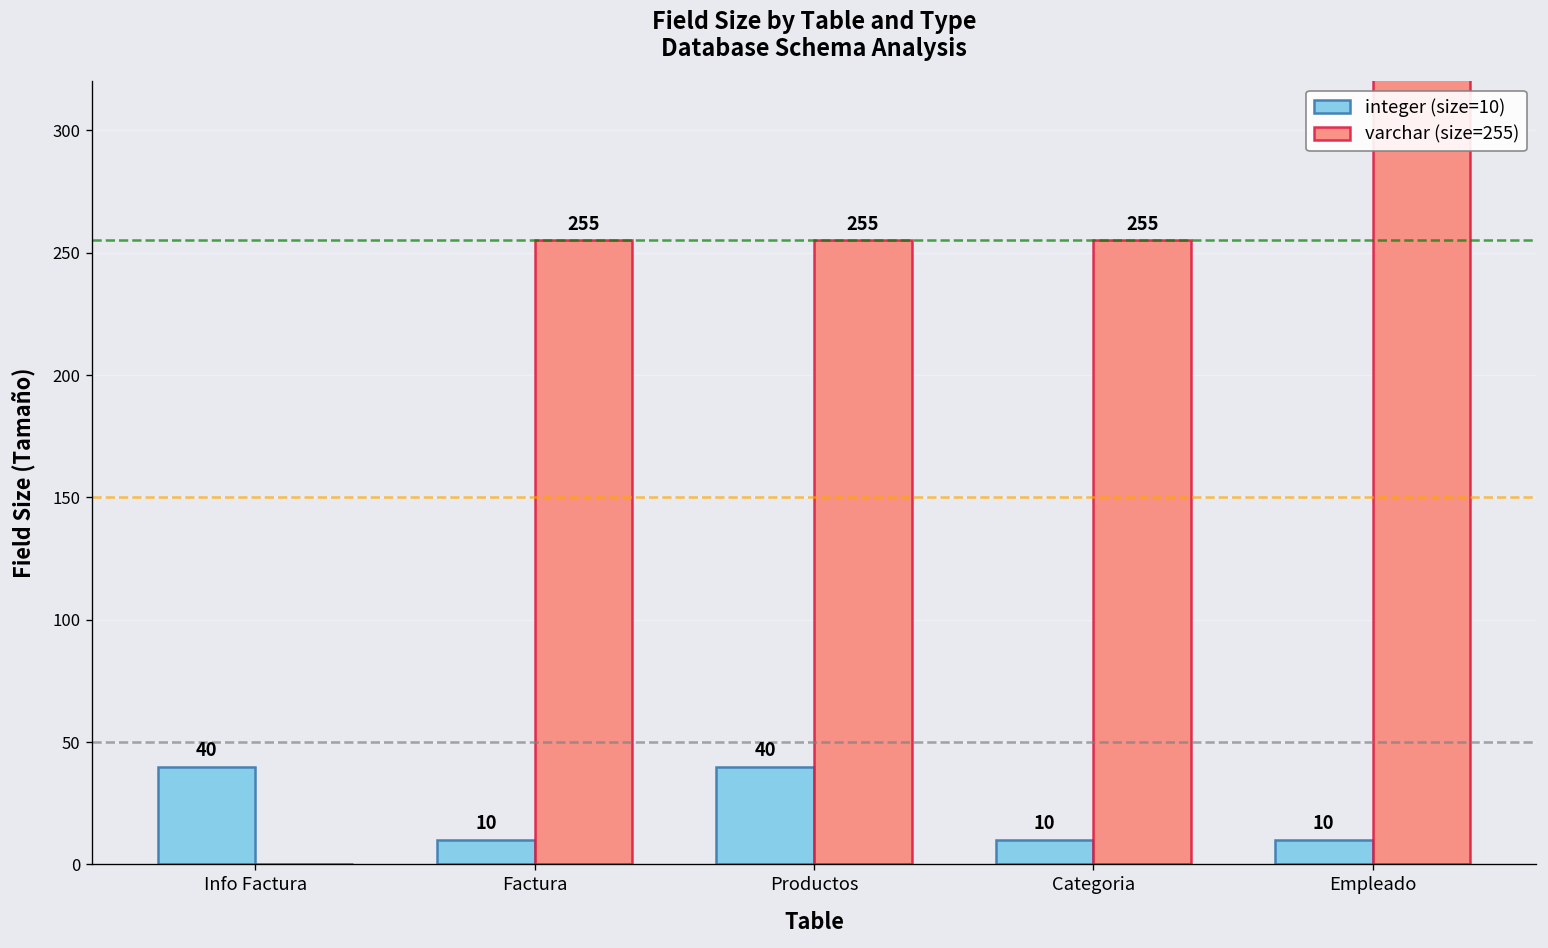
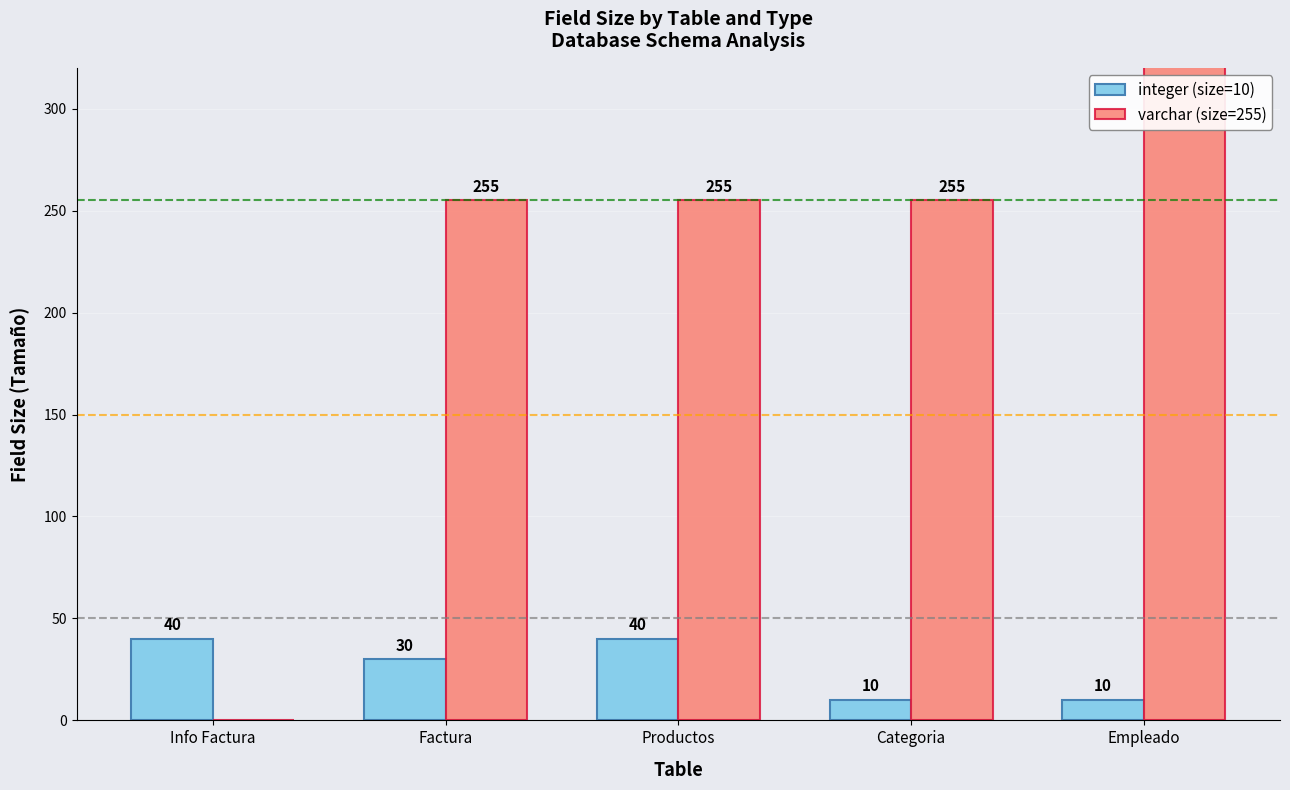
integer (size=10), Factura: 10 -> 30
